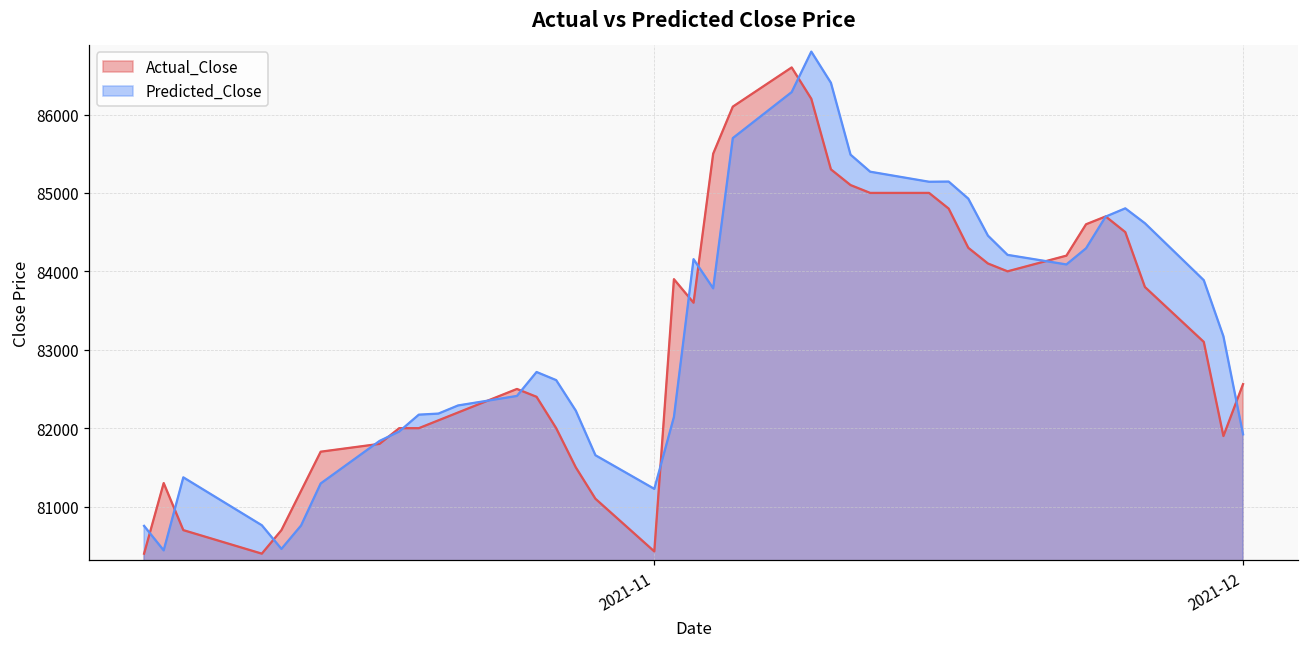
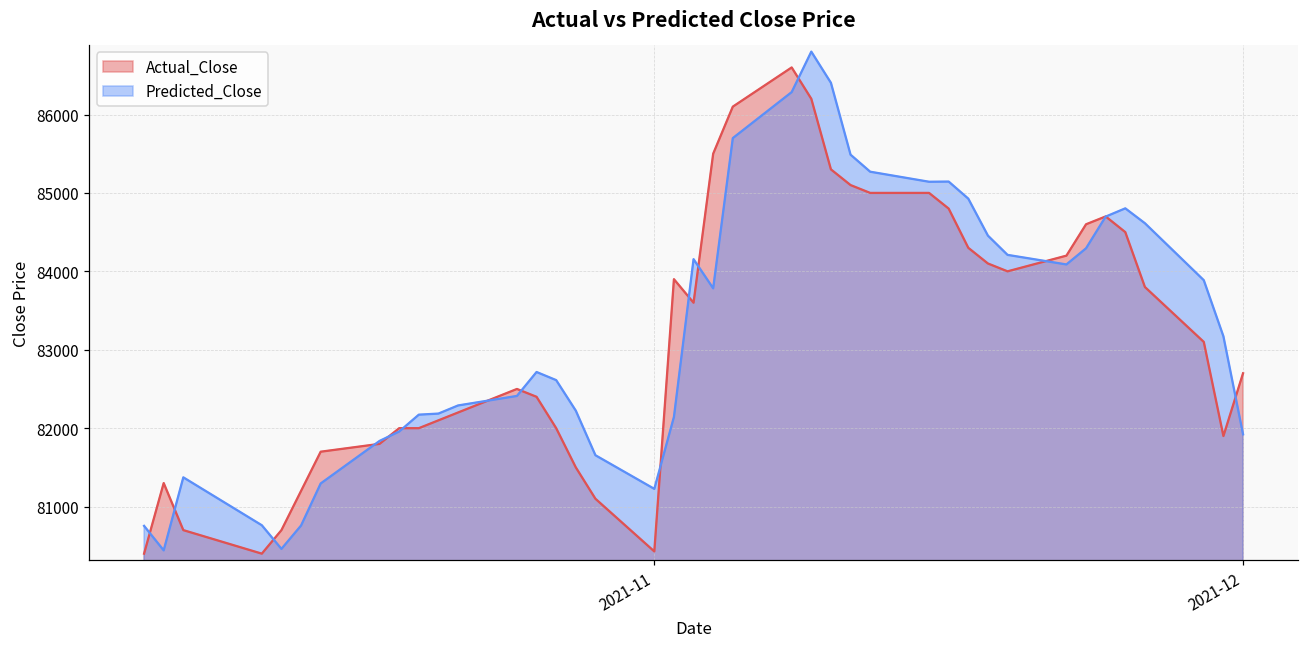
Actual_Close, 2021-12: 82600 -> 82700
